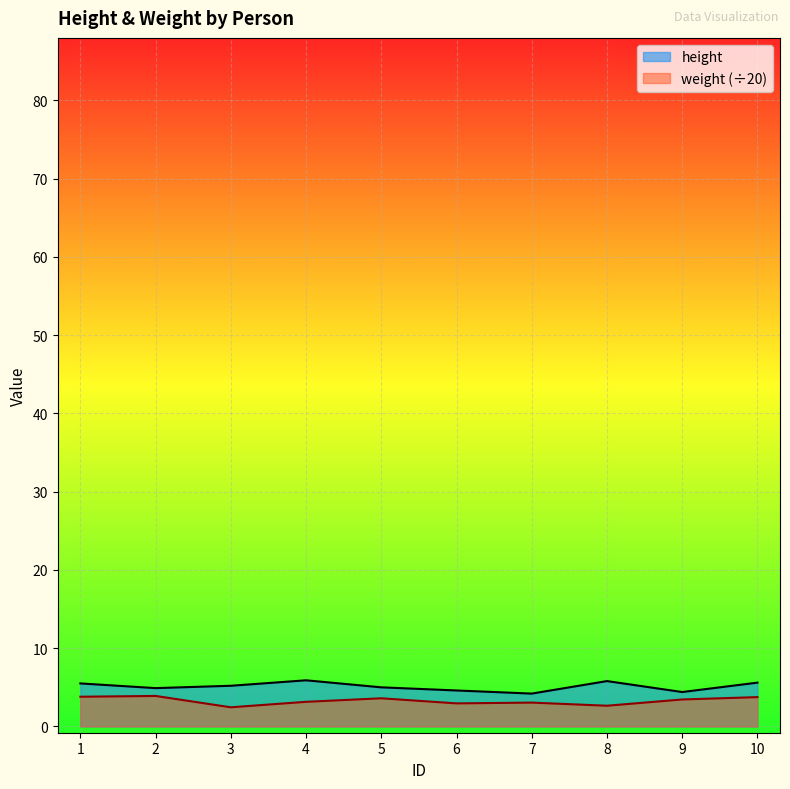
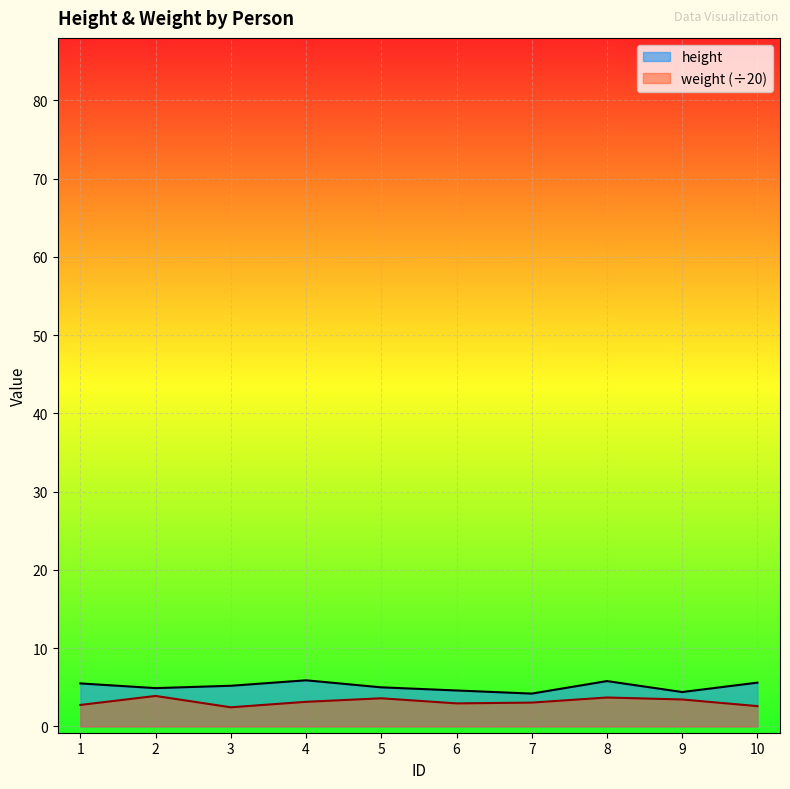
weight (÷20), 1: 4 -> 3
weight (÷20), 8: 3 -> 4
weight (÷20), 10: 4 -> 3
